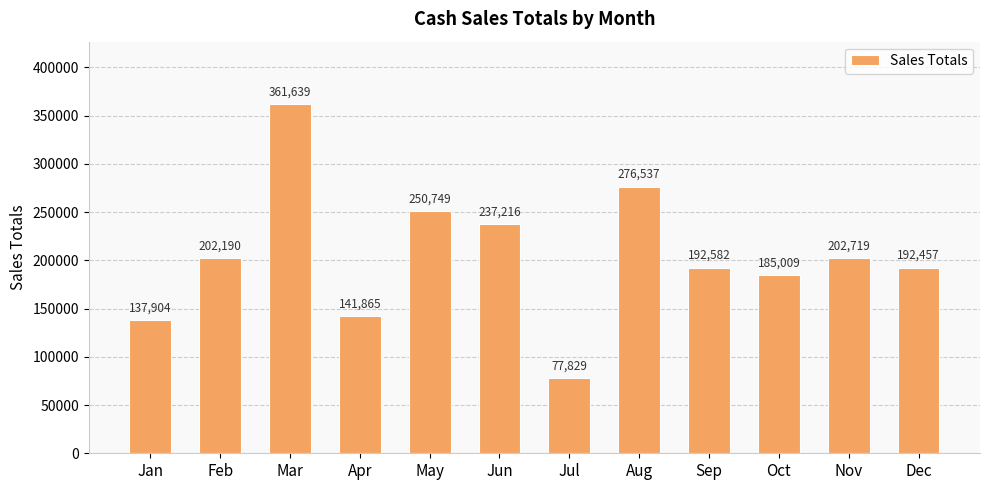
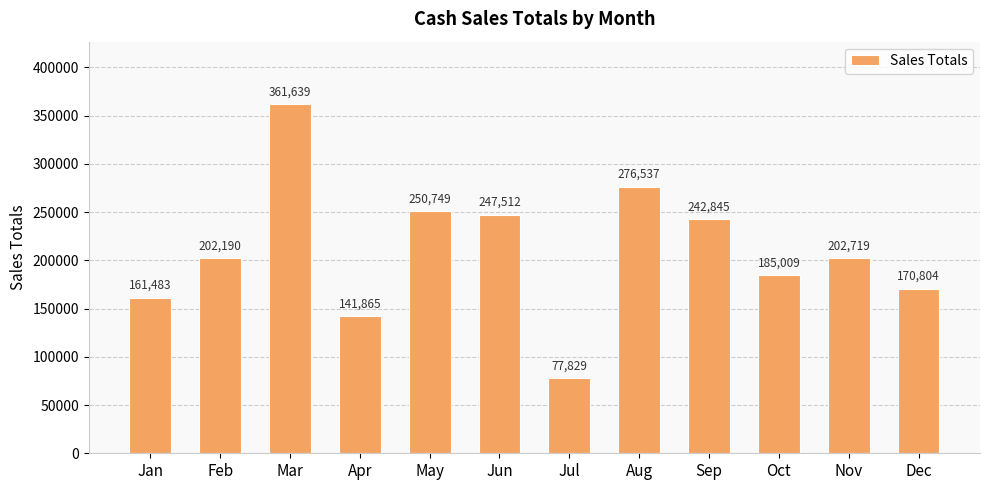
Jan: 137,904 -> 161,483
Jun: 237,216 -> 247,512
Sep: 192,582 -> 242,845
Dec: 192,457 -> 170,804
